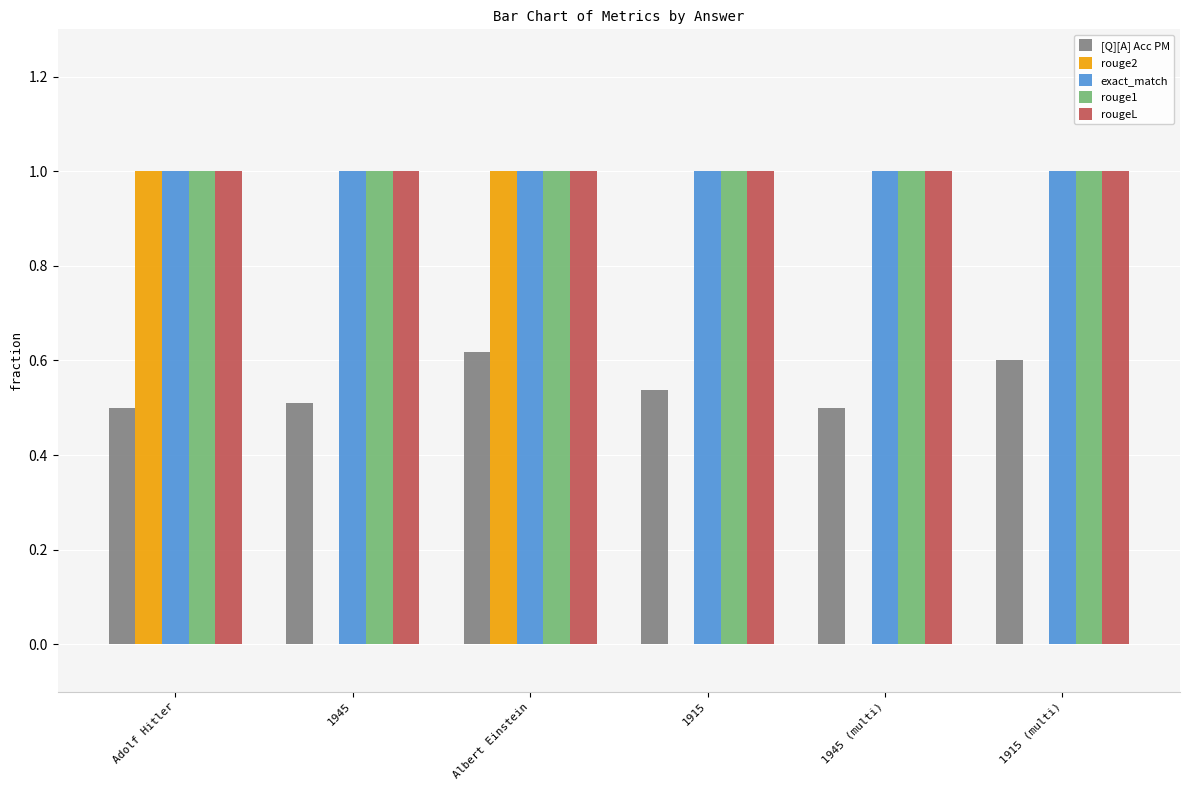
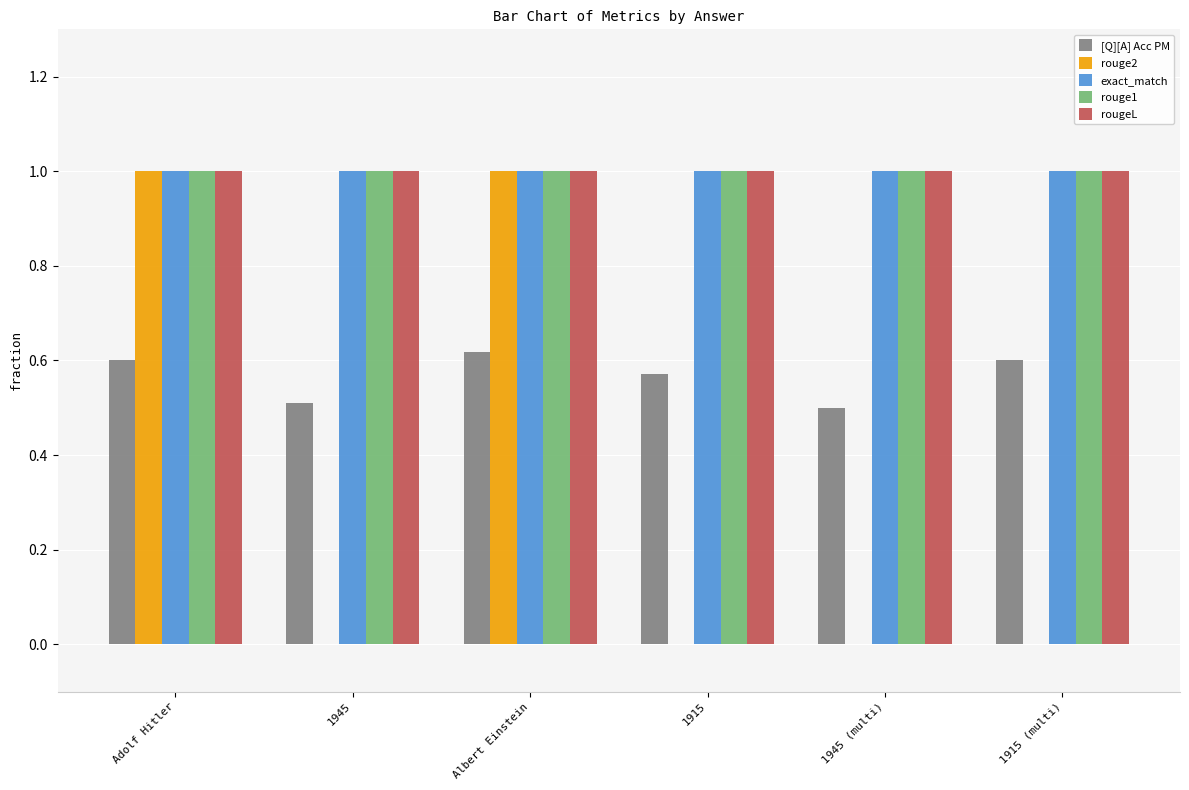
[Q][A] Acc PM, Adolf Hitler: 0.5 -> 0.6
[Q][A] Acc PM, 1915: 0.54 -> 0.57
